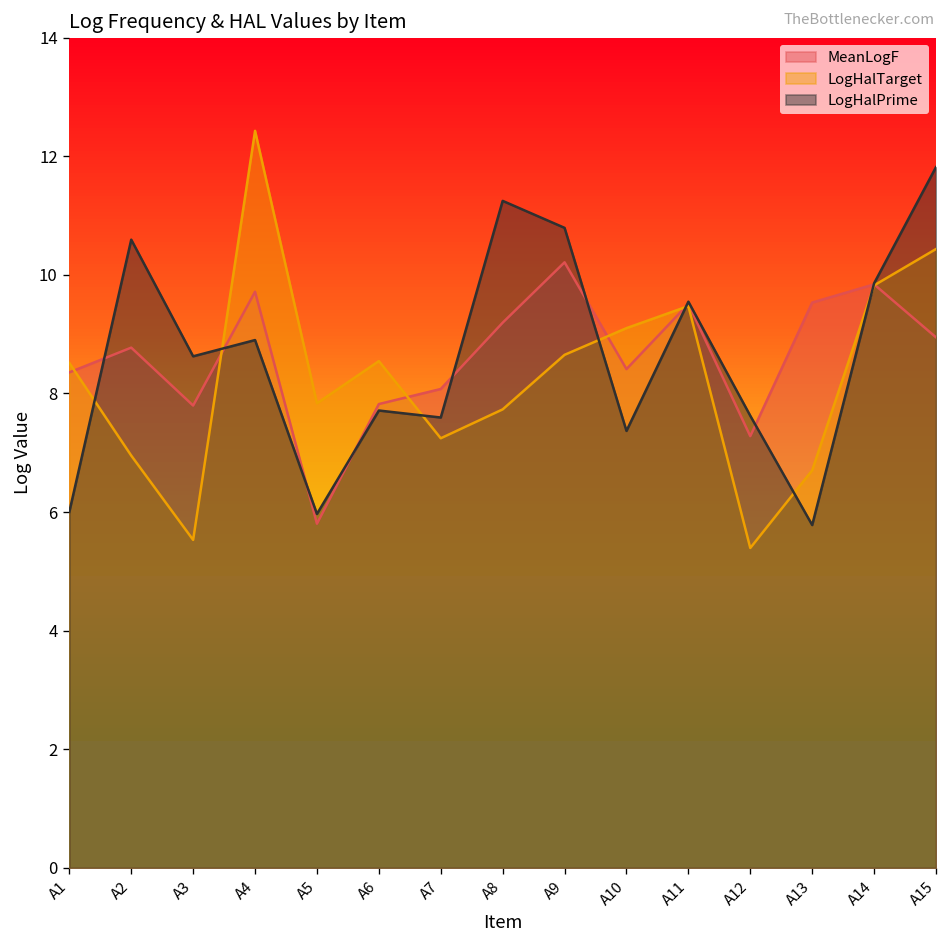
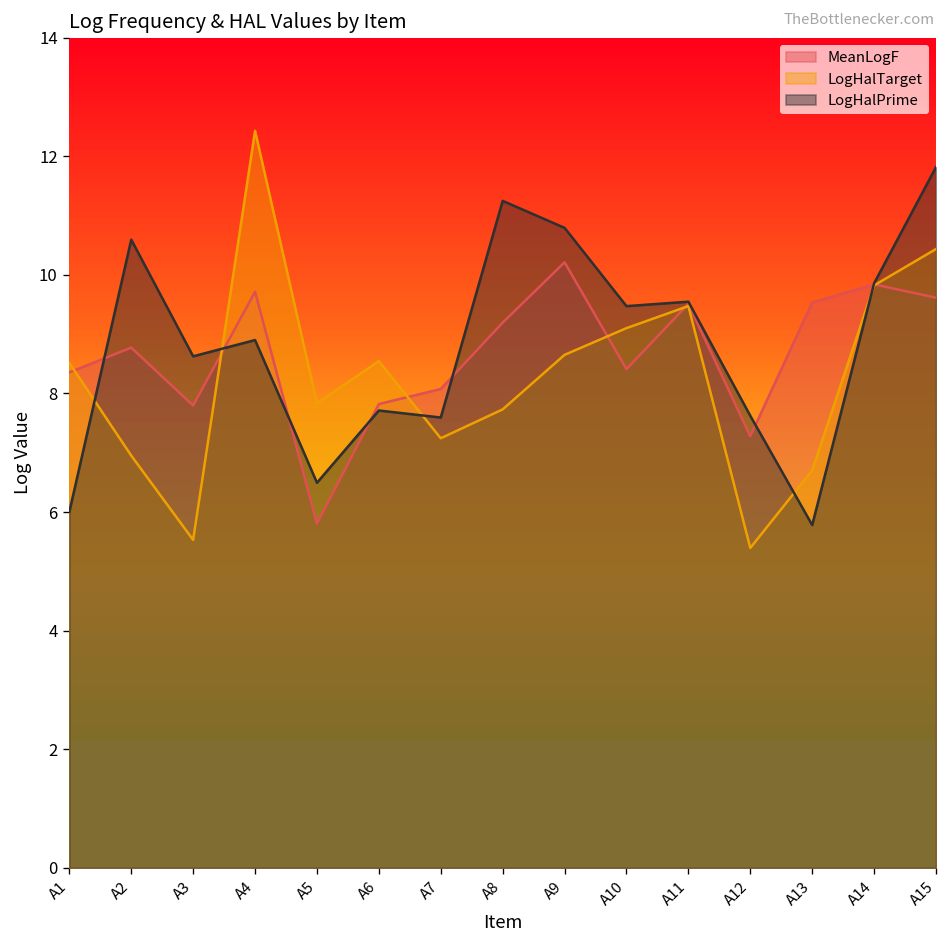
LogHalPrime, A5: 6.0 -> 6.5
LogHalPrime, A10: 7.4 -> 9.5
MeanLogF, A15: 8.9 -> 9.6
